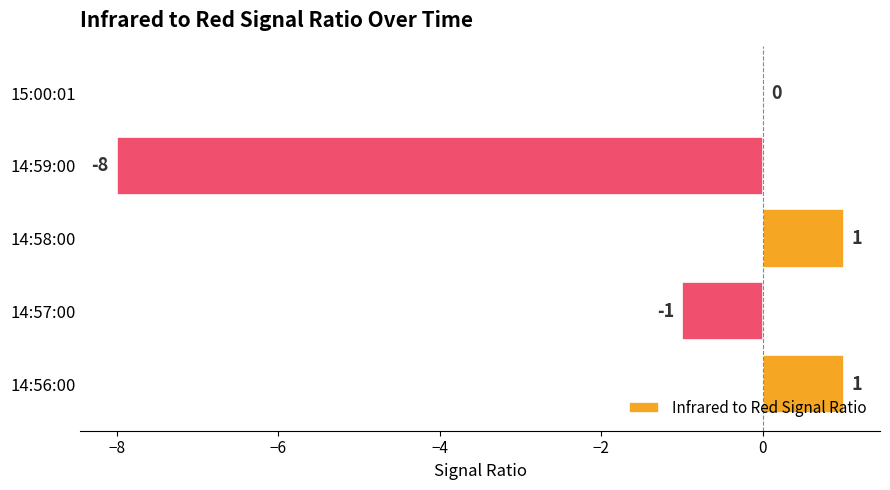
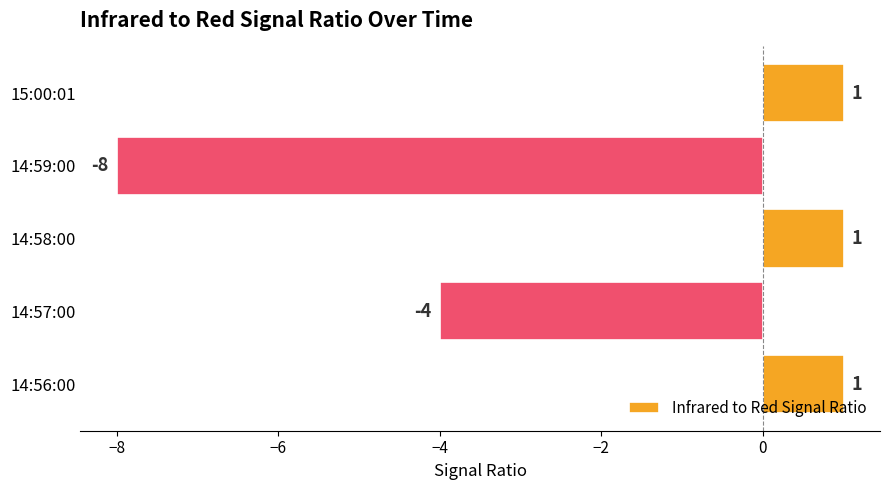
15:00:01: 0 -> 1
14:57:00: -1 -> -4
